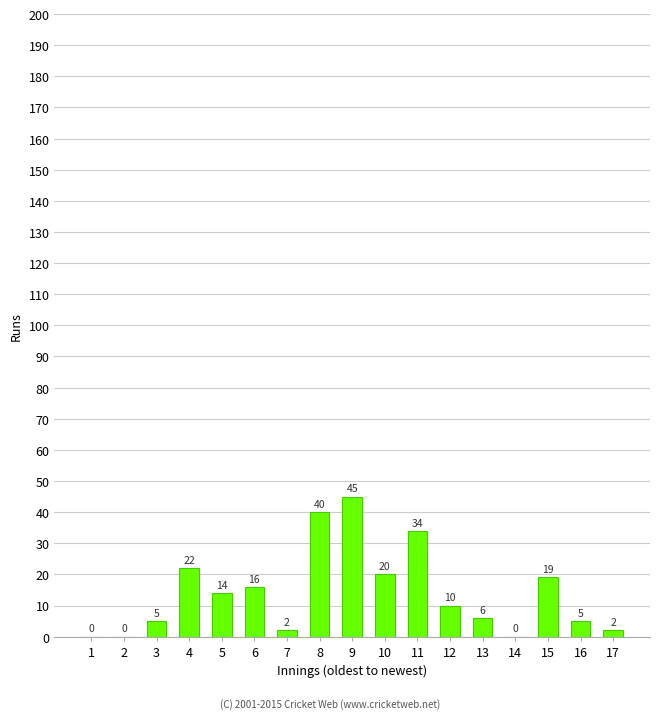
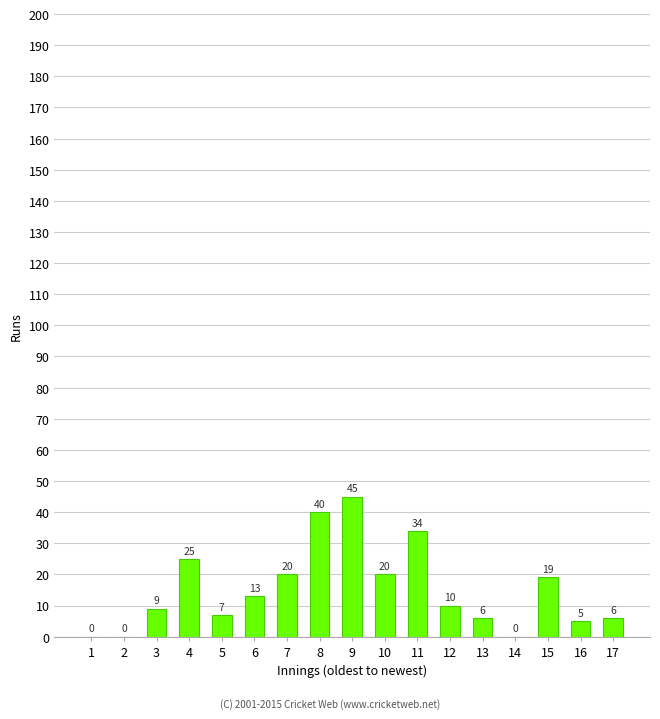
3: 5 -> 9
4: 22 -> 25
5: 14 -> 7
6: 16 -> 13
7: 2 -> 20
17: 2 -> 6
